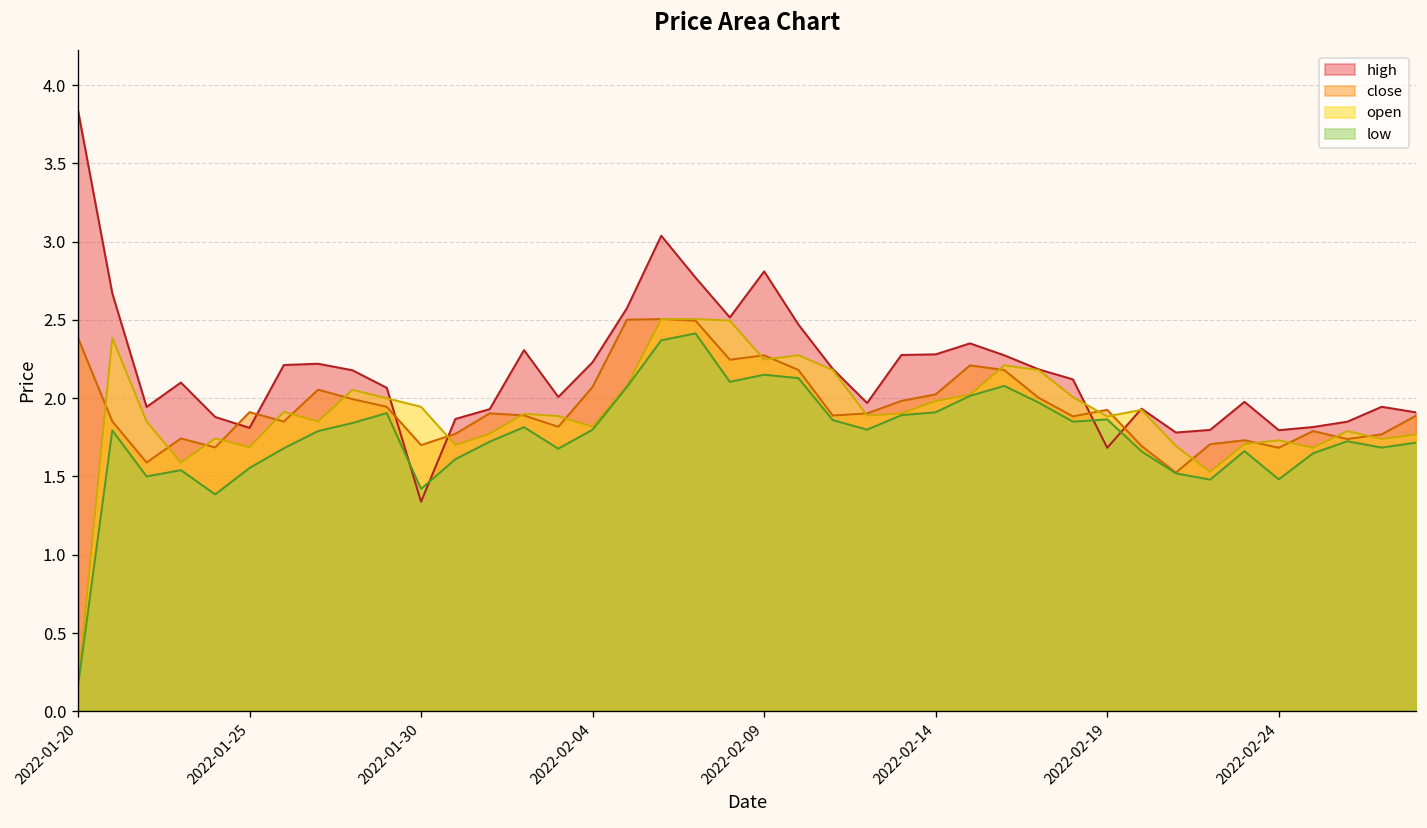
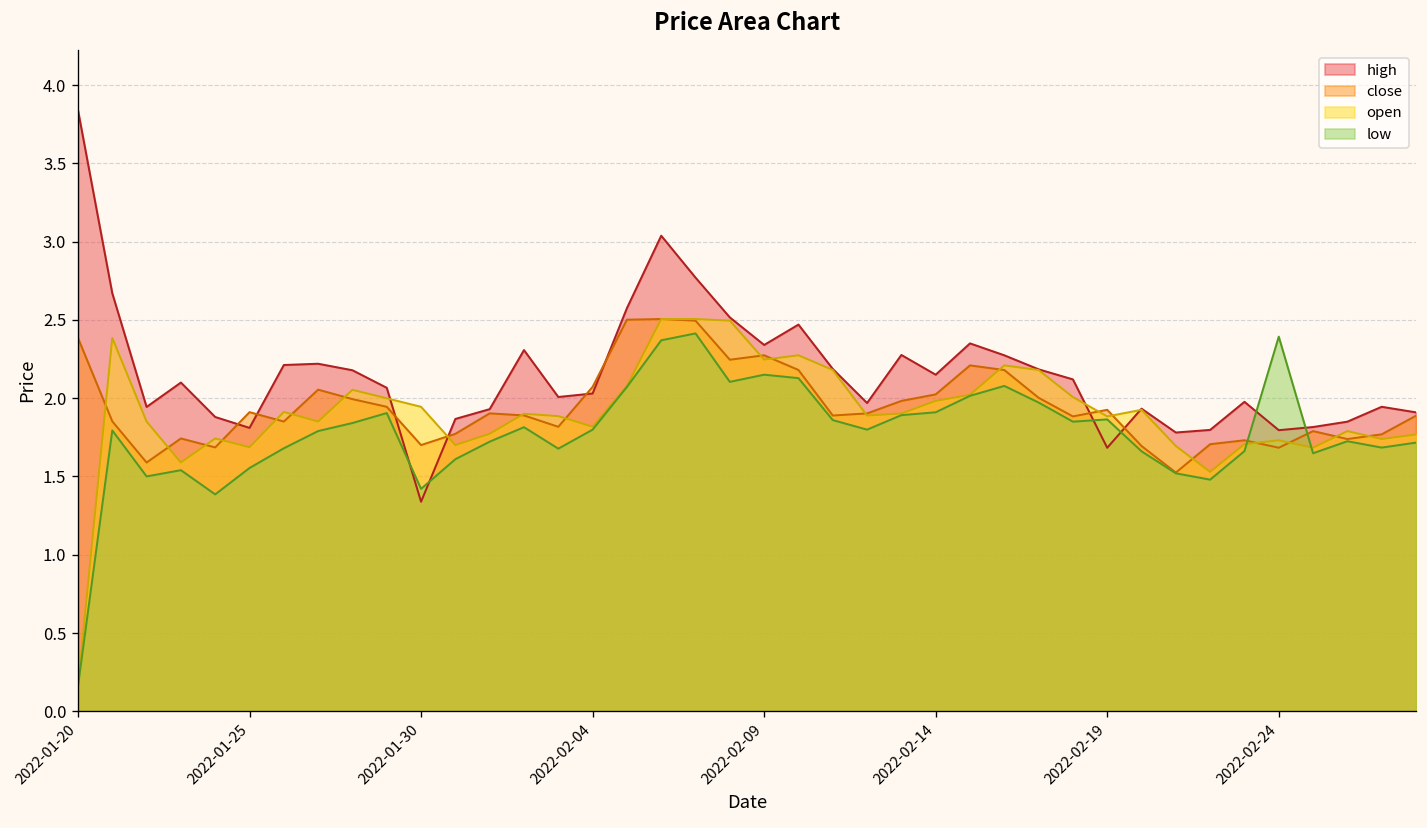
high, 2022-02-04: 2.23 -> 2.03
high, 2022-02-09: 2.81 -> 2.34
high, 2022-02-14: 2.28 -> 2.15
low, 2022-02-24: 1.48 -> 2.39
